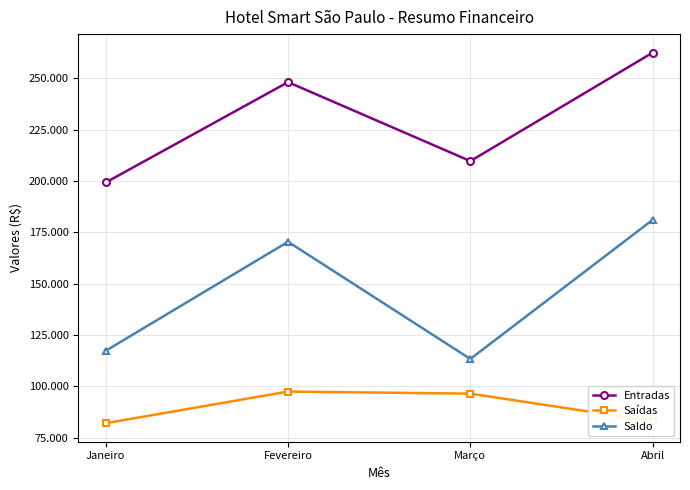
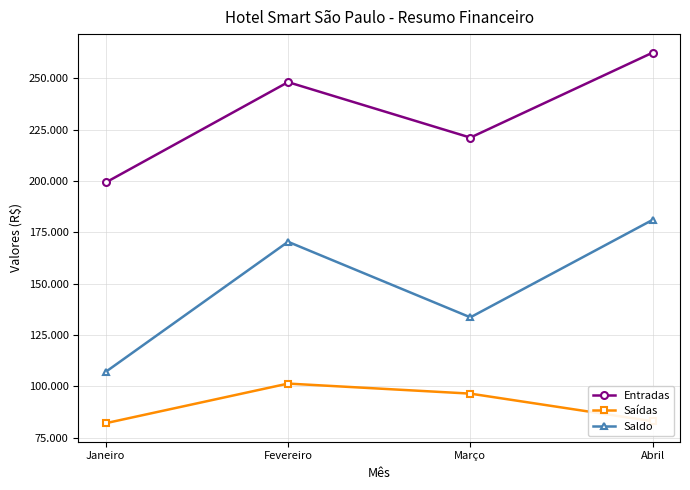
Saldo, Janeiro: 117 -> 107
Saídas, Fevereiro: 97 -> 101
Entradas, Março: 210 -> 221
Saldo, Março: 113 -> 134
